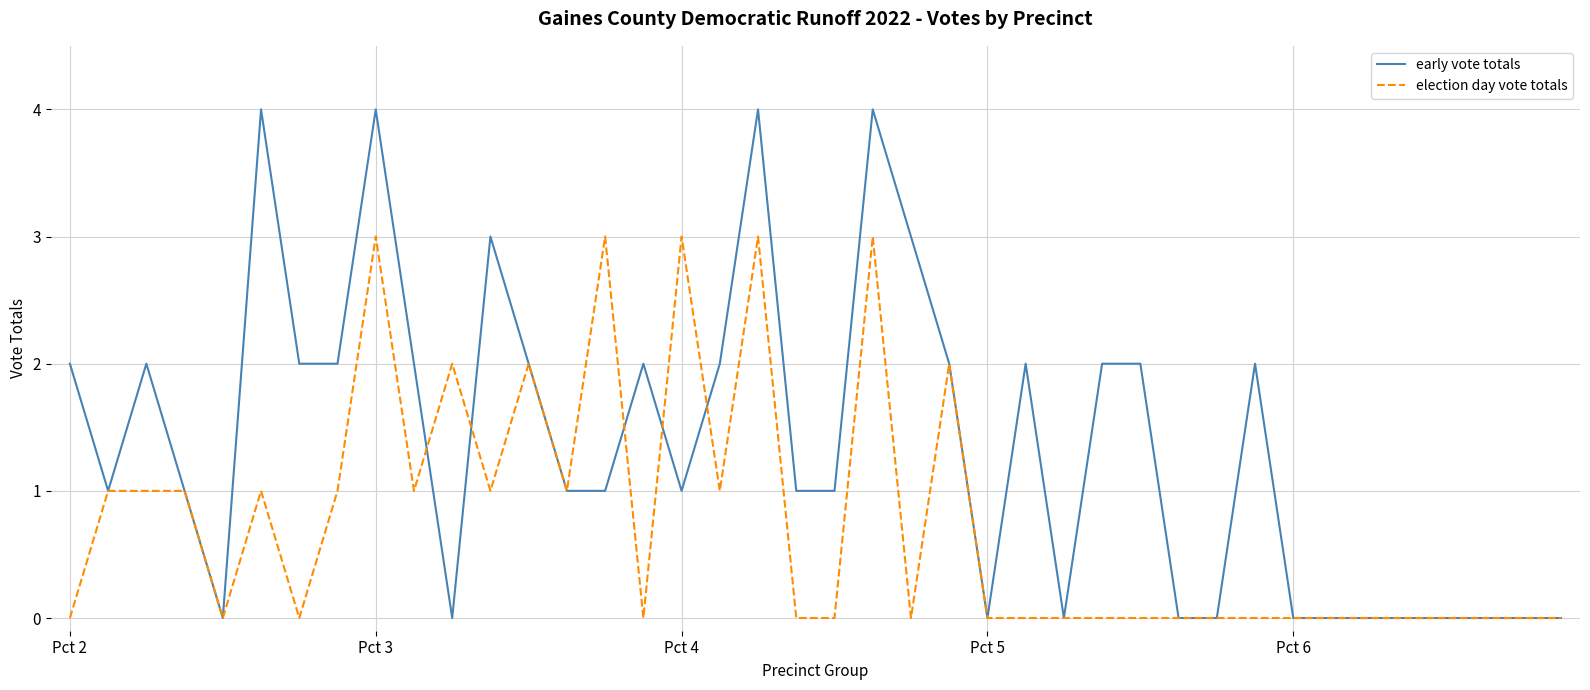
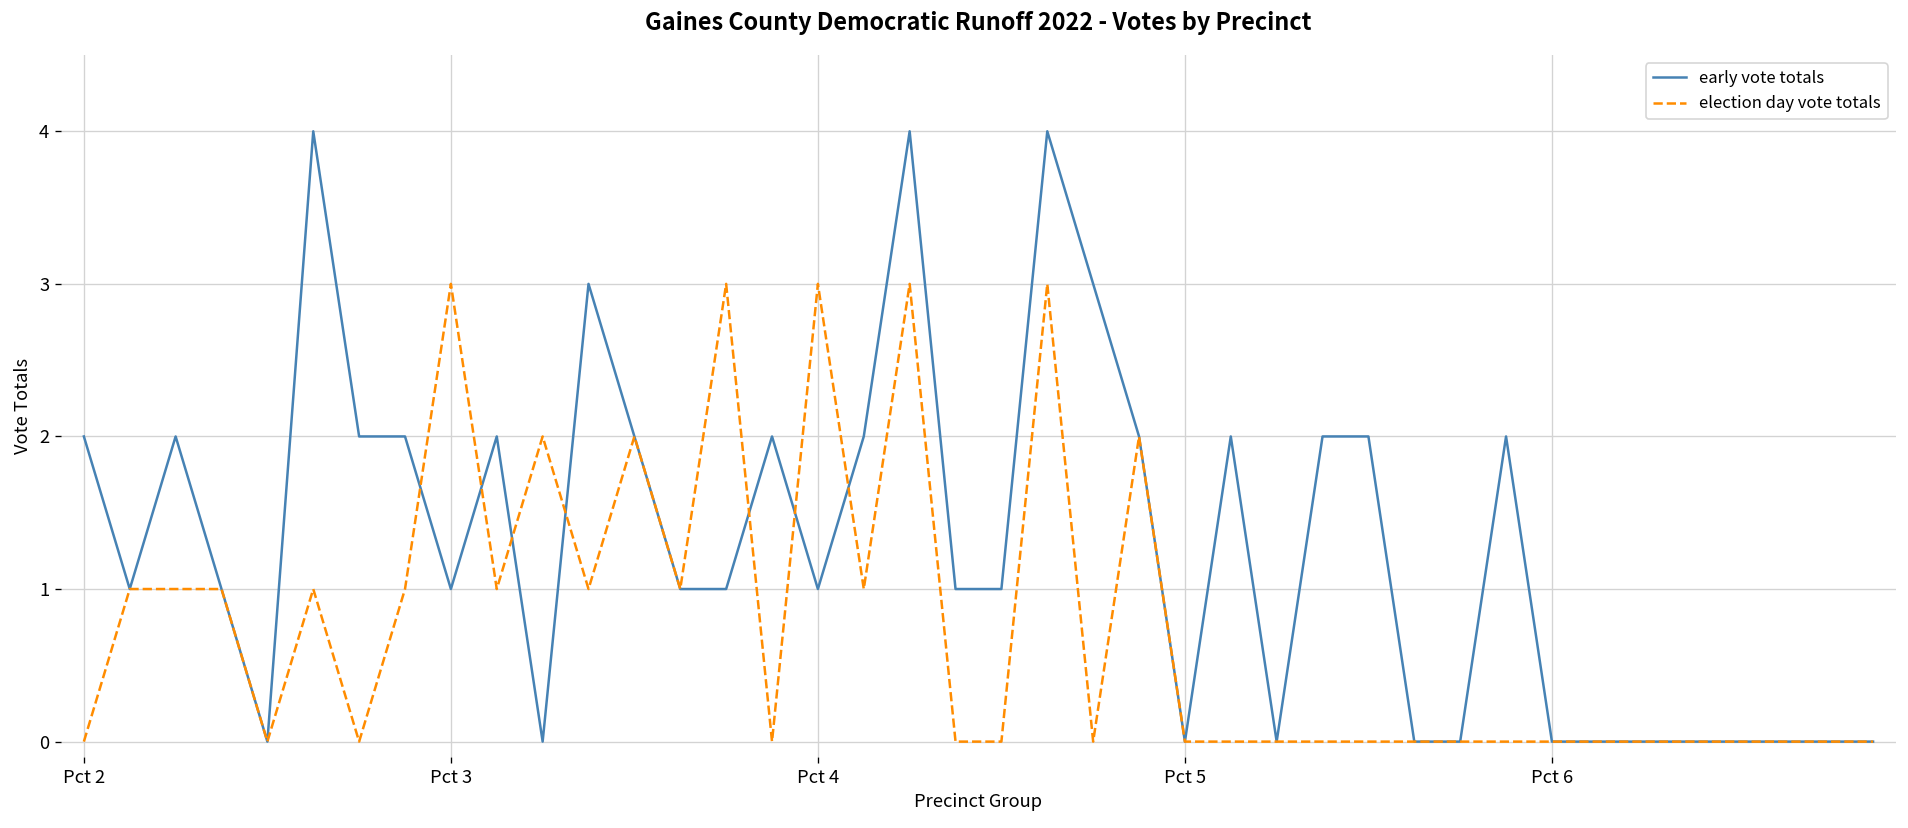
early vote totals, Pct 3: 4 -> 1
